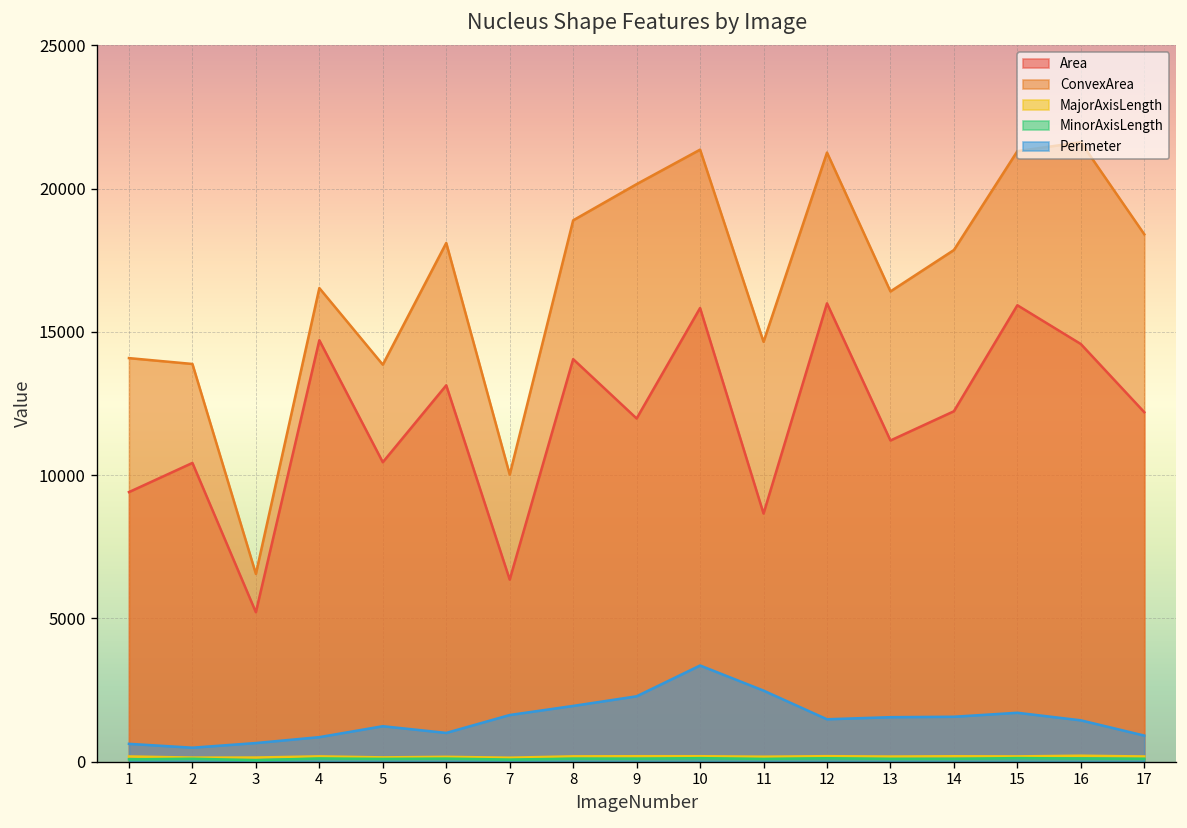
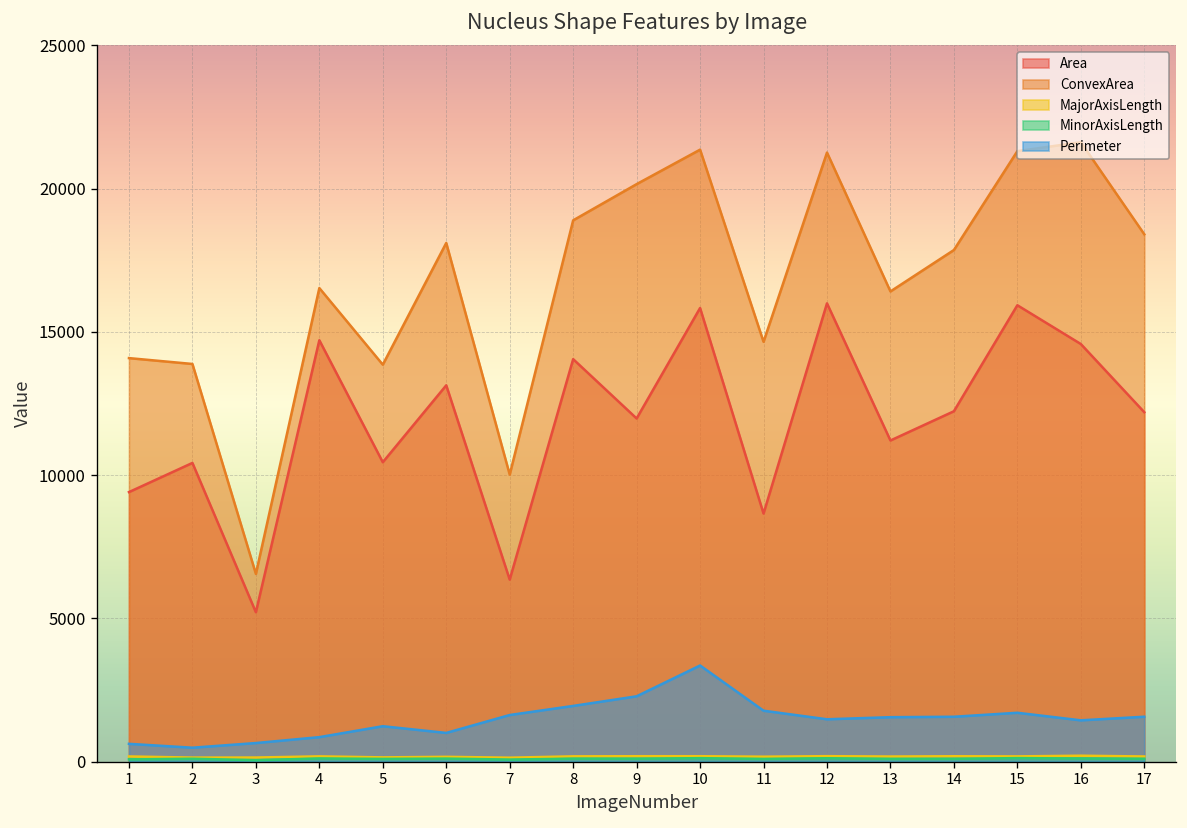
Perimeter, 11: 2500 -> 1800
Perimeter, 17: 900 -> 1600
